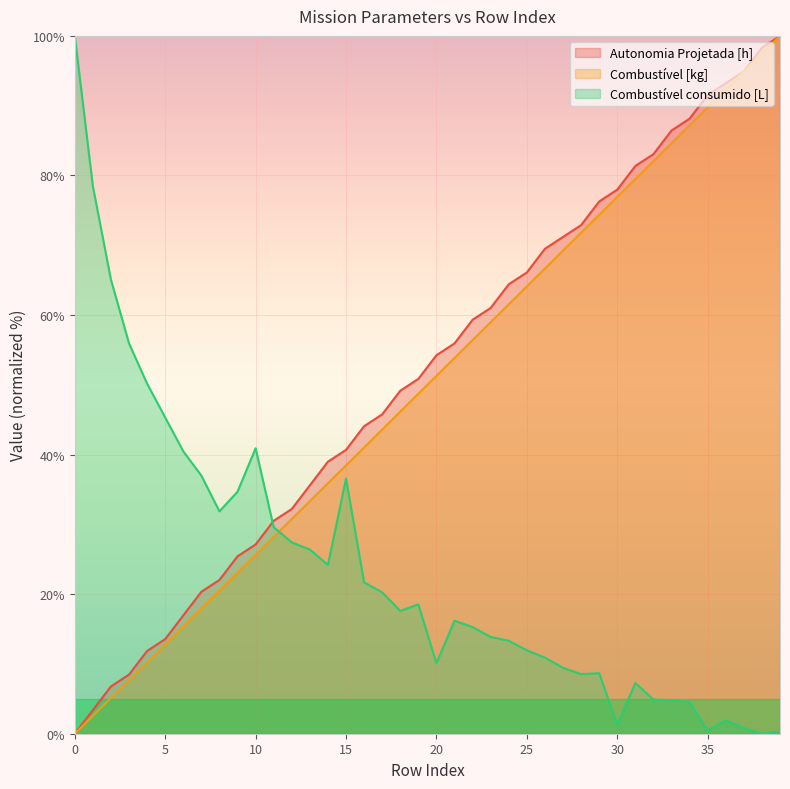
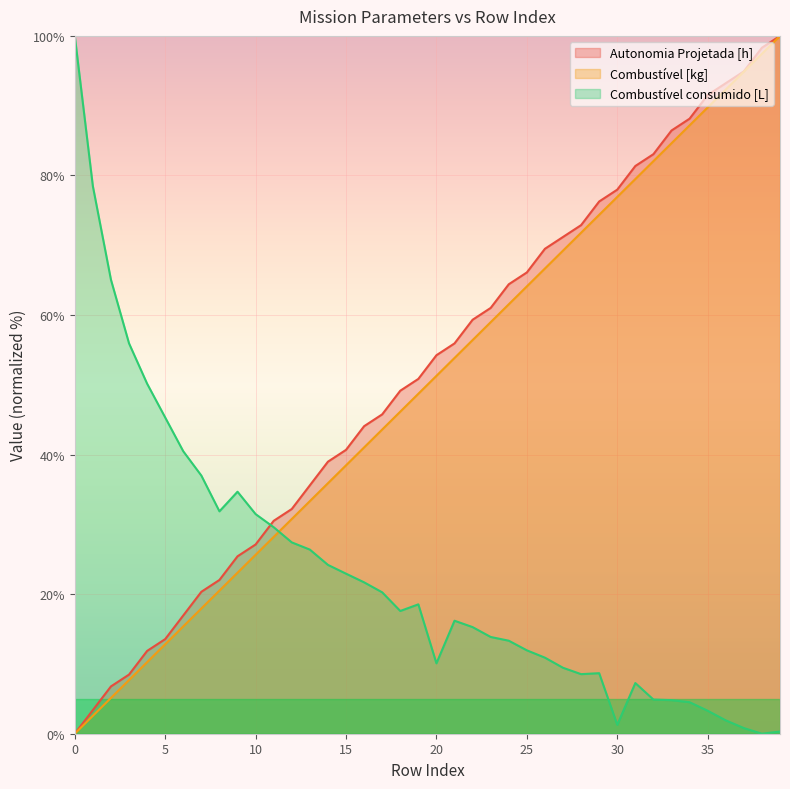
Combustível consumido [L], 10: 41% -> 31%
Combustível consumido [L], 15: 37% -> 23%
Combustível consumido [L], 35: 0% -> 3%
